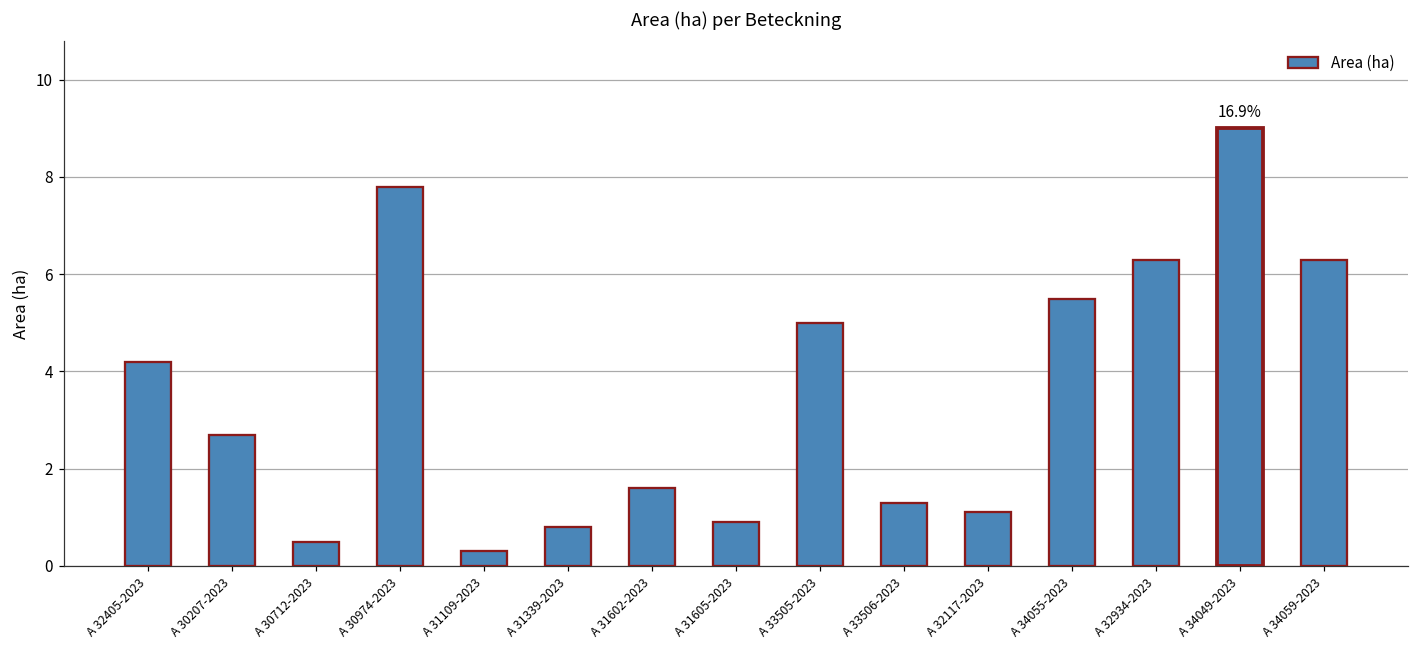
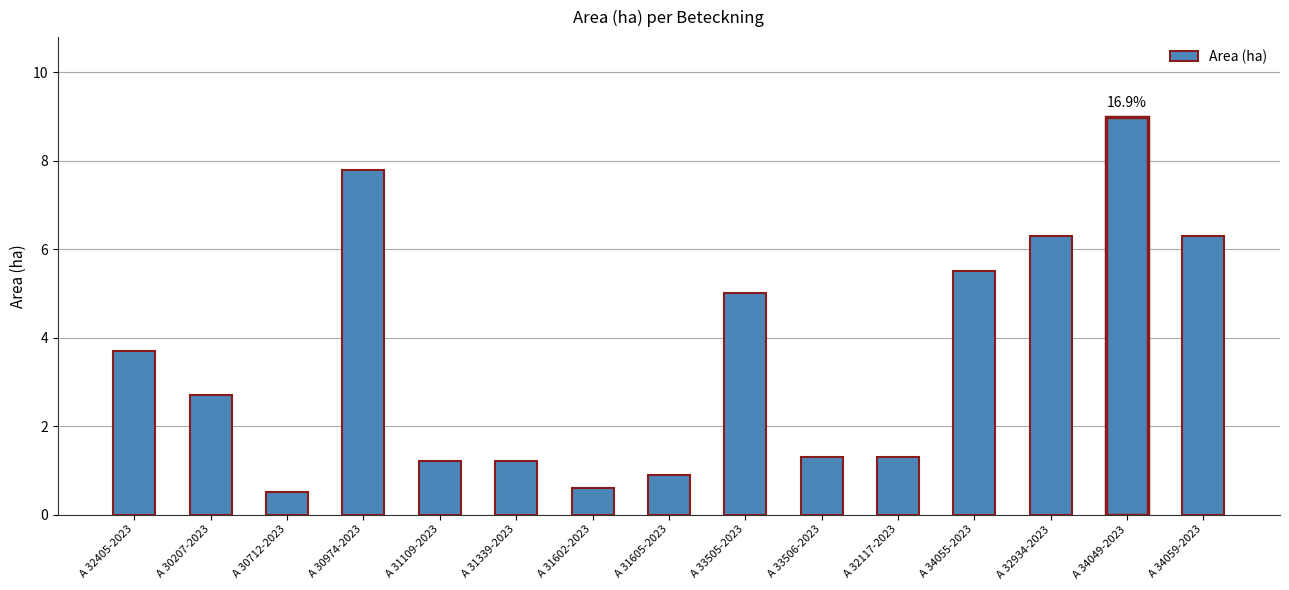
A 32405-2023: 4.2 -> 3.7
A 31109-2023: 0.3 -> 1.2
A 31339-2023: 0.8 -> 1.2
A 31602-2023: 1.6 -> 0.6
A 32117-2023: 1.1 -> 1.3
